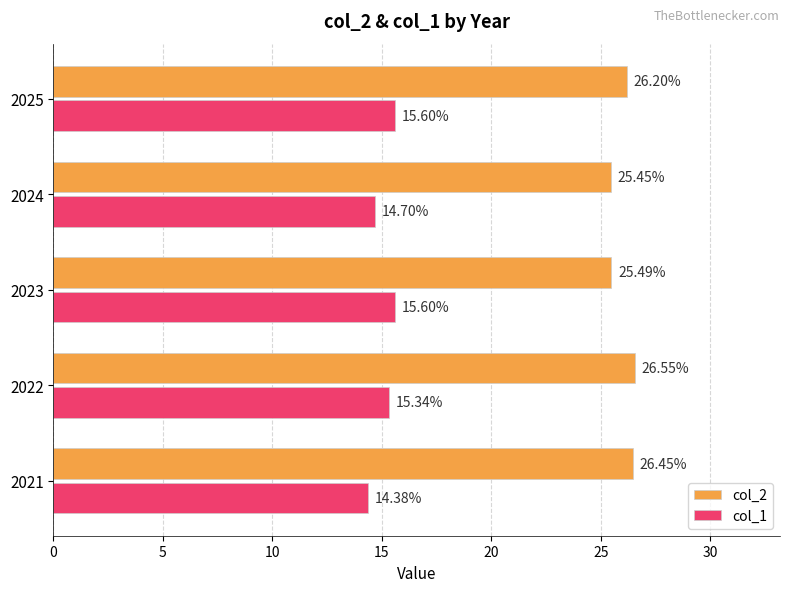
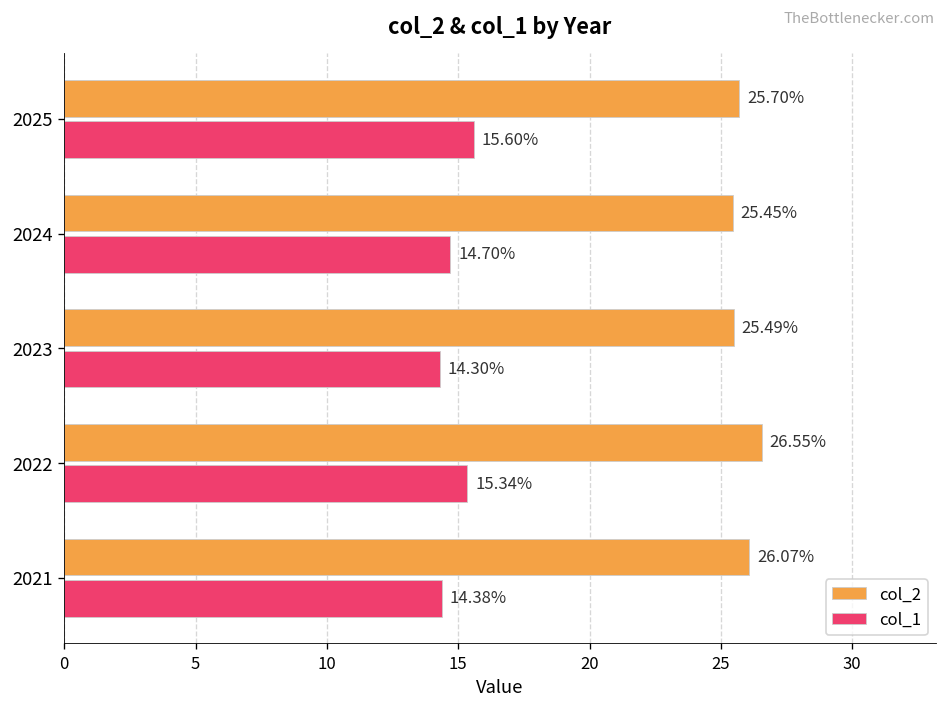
col_2, 2025: 26.20% -> 25.70%
col_1, 2023: 15.60% -> 14.30%
col_2, 2021: 26.45% -> 26.07%
